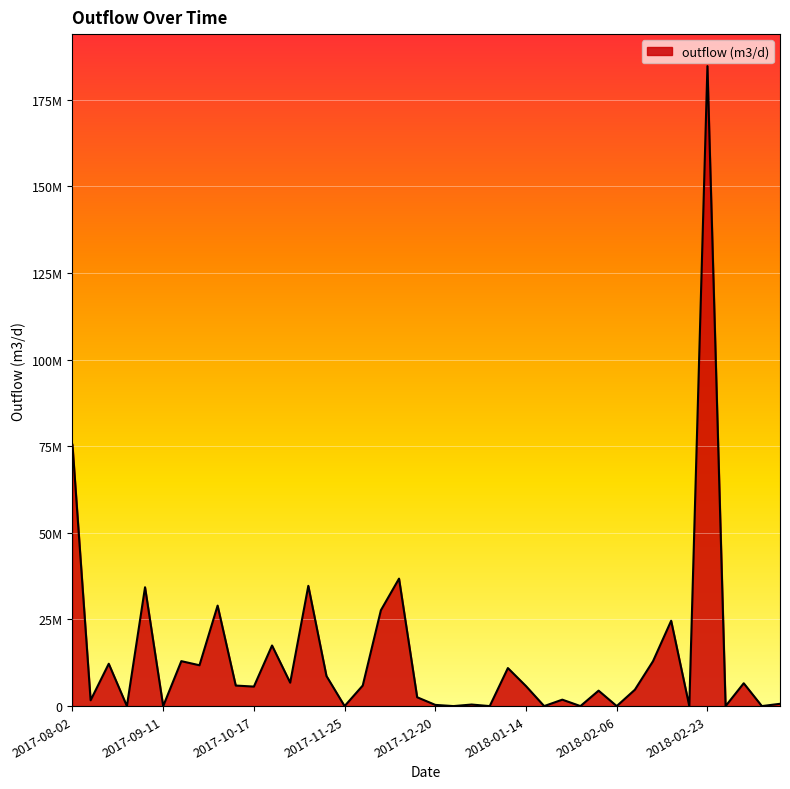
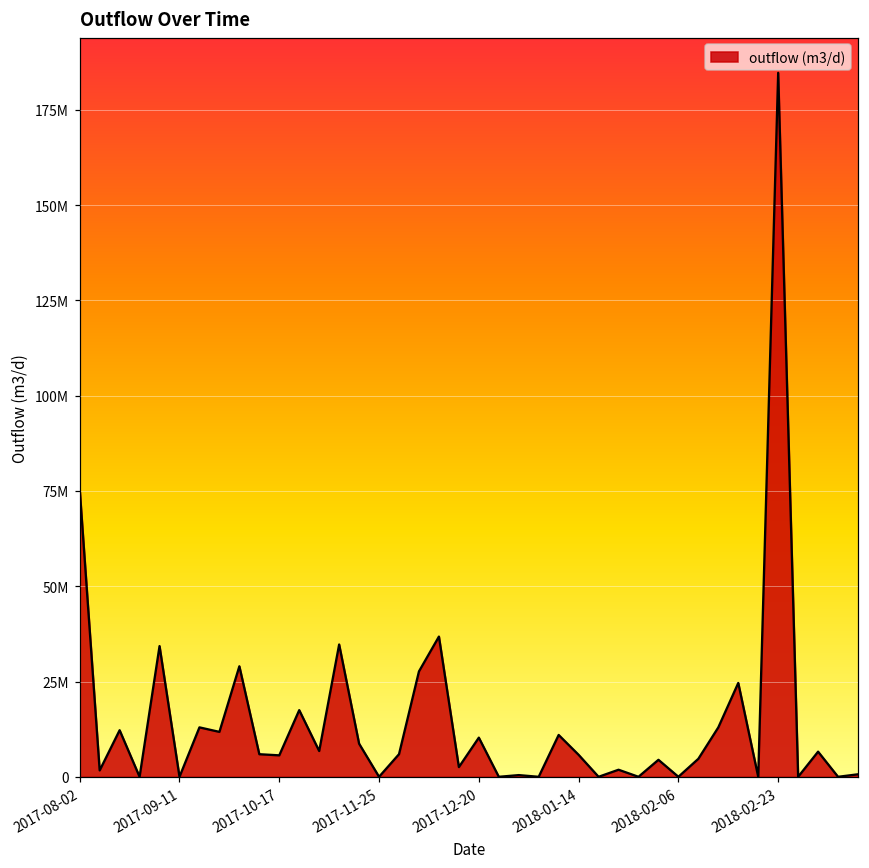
2017-12-20: 0 -> 10000000
